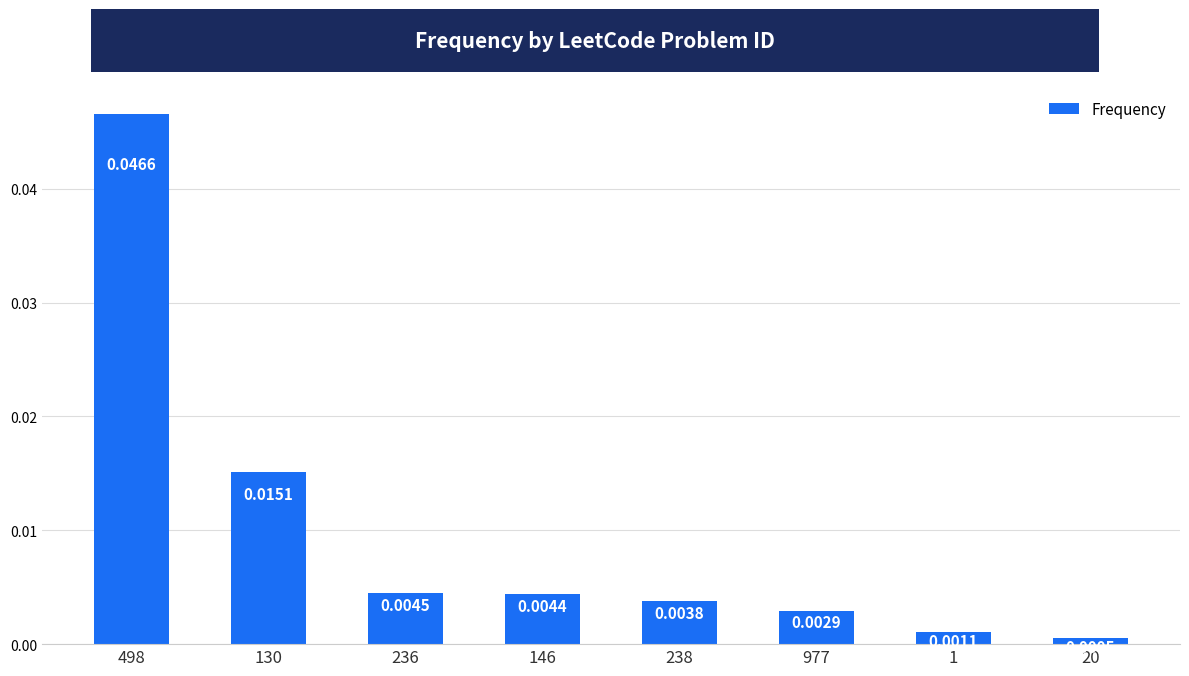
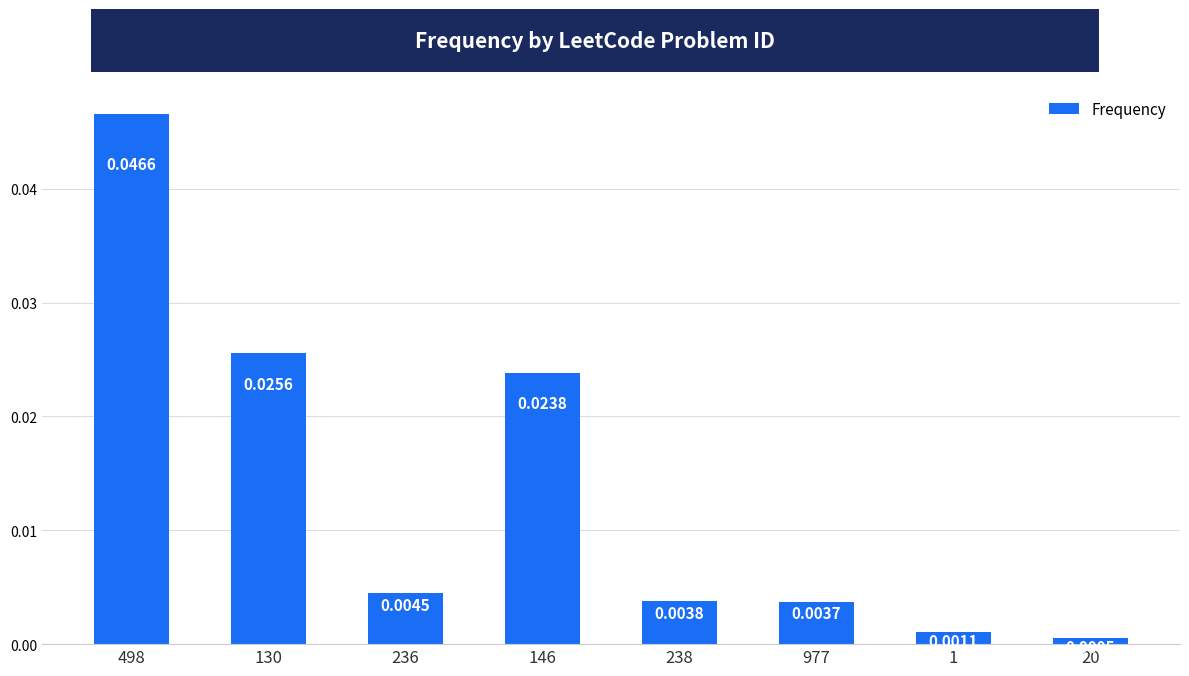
130: 0.0151 -> 0.0256
146: 0.0044 -> 0.0238
977: 0.0029 -> 0.0037
